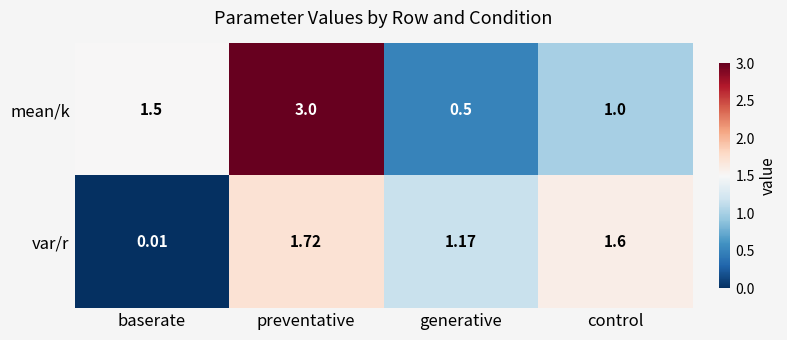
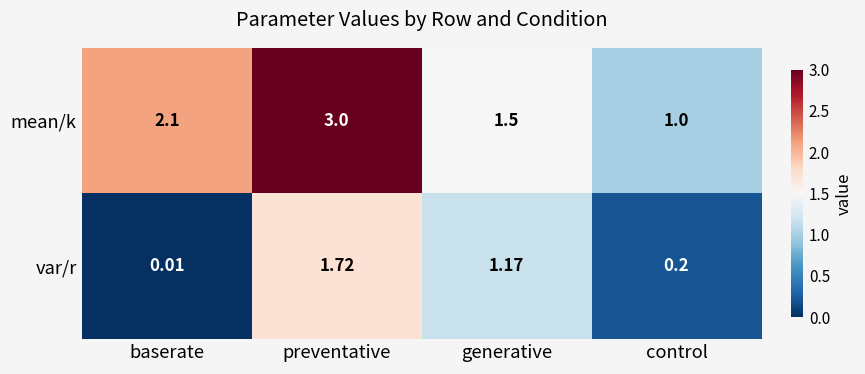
mean/k, baserate: 1.5 -> 2.1
mean/k, generative: 0.5 -> 1.5
var/r, control: 1.6 -> 0.2
